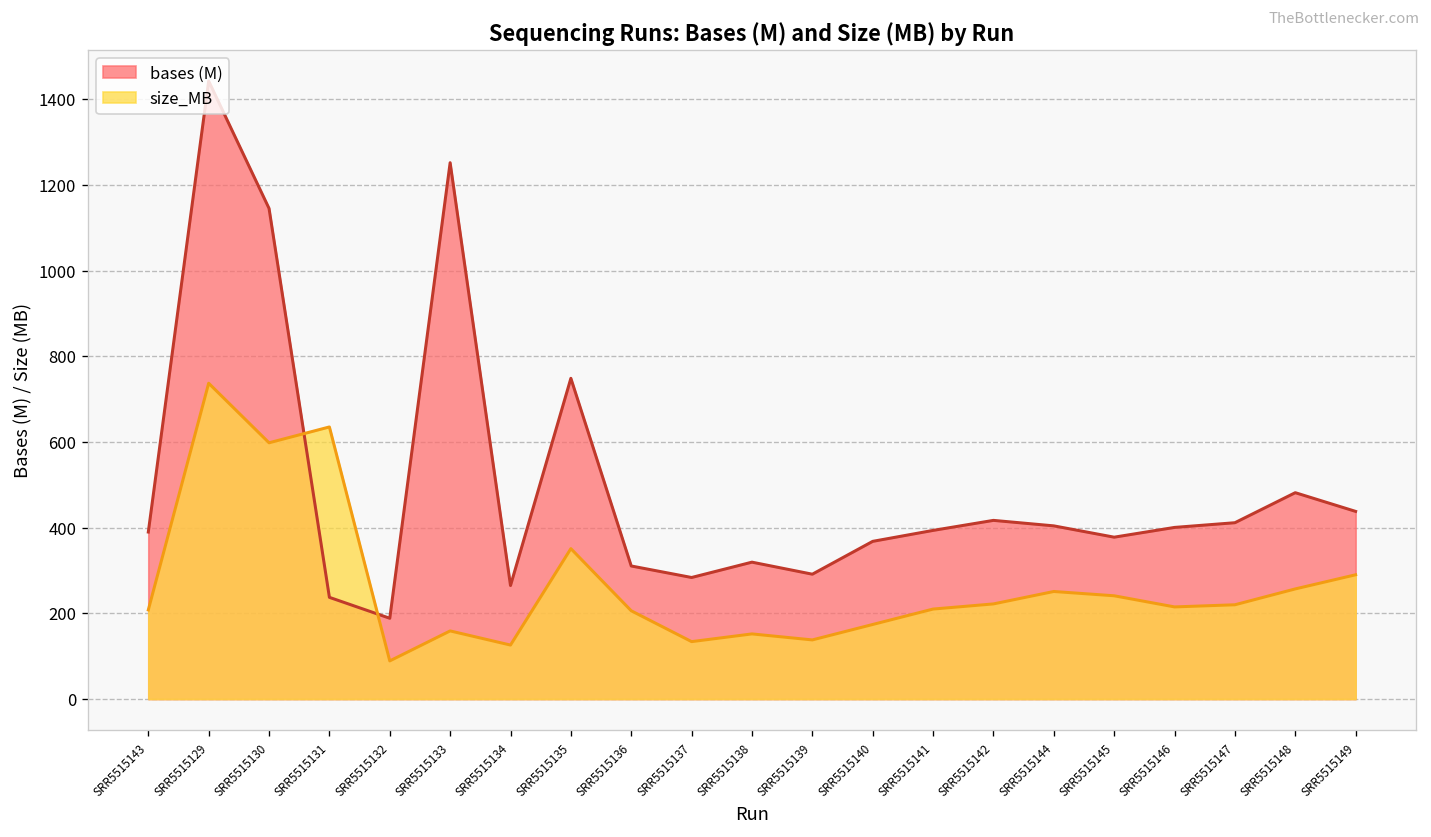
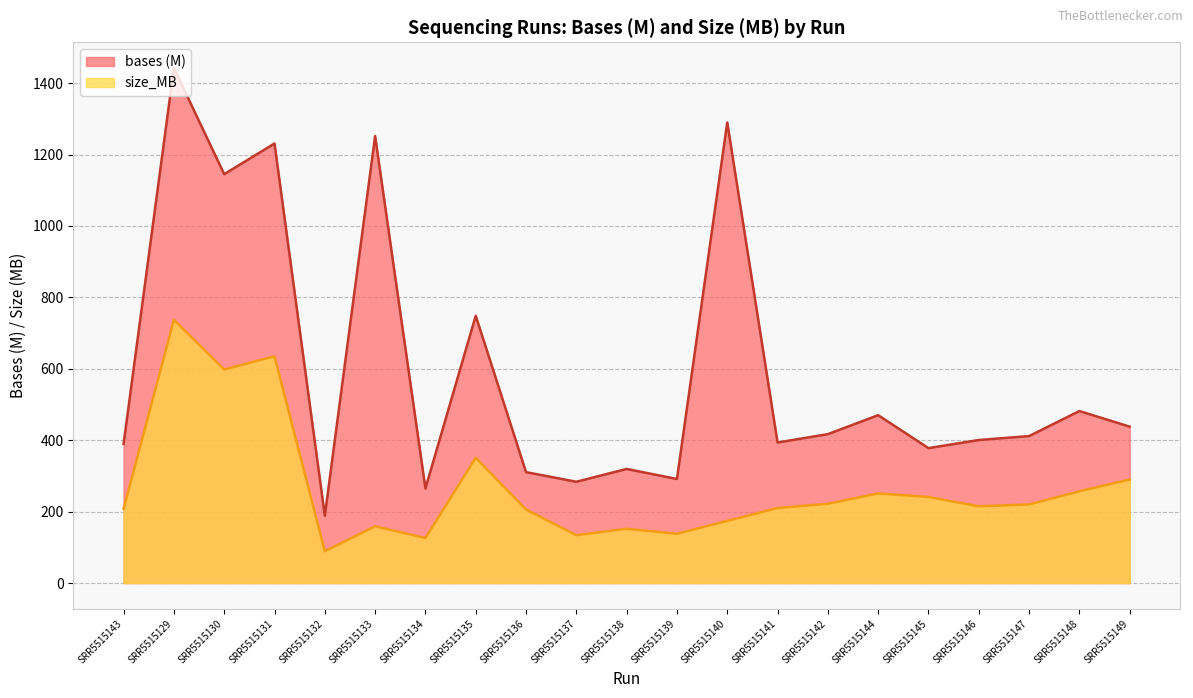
bases (M), SRR5515131: 240 -> 1230
bases (M), SRR5515140: 370 -> 1290
bases (M), SRR5515144: 400 -> 470
